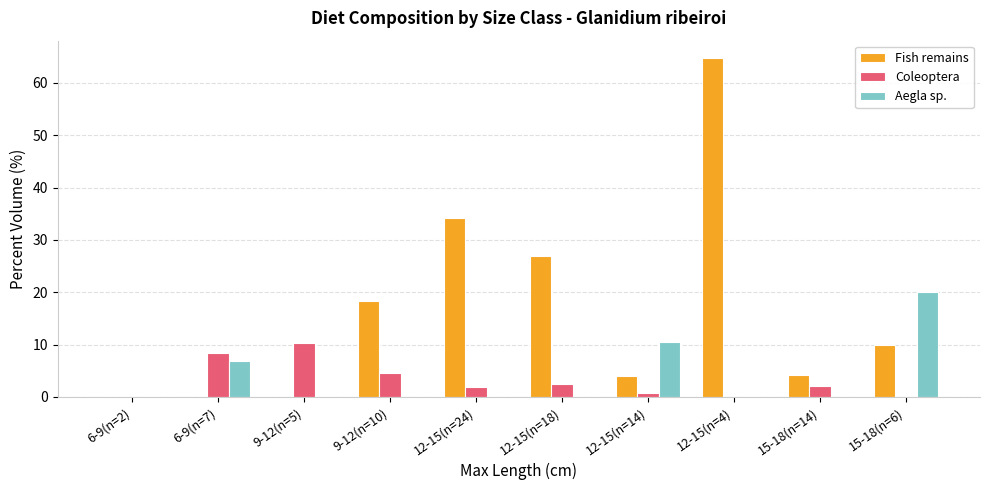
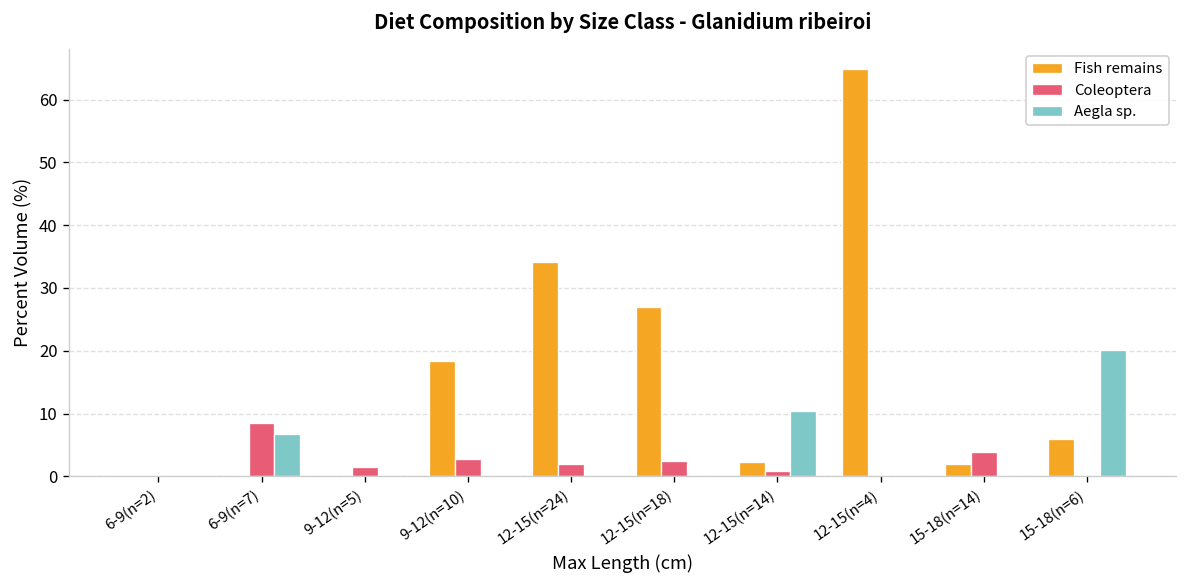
Coleoptera, 9-12(n=5): 10 -> 2
Coleoptera, 9-12(n=10): 5 -> 3
Fish remains, 12-15(n=14): 4 -> 2
Fish remains, 15-18(n=14): 4 -> 2
Coleoptera, 15-18(n=14): 2 -> 4
Fish remains, 15-18(n=6): 10 -> 6
